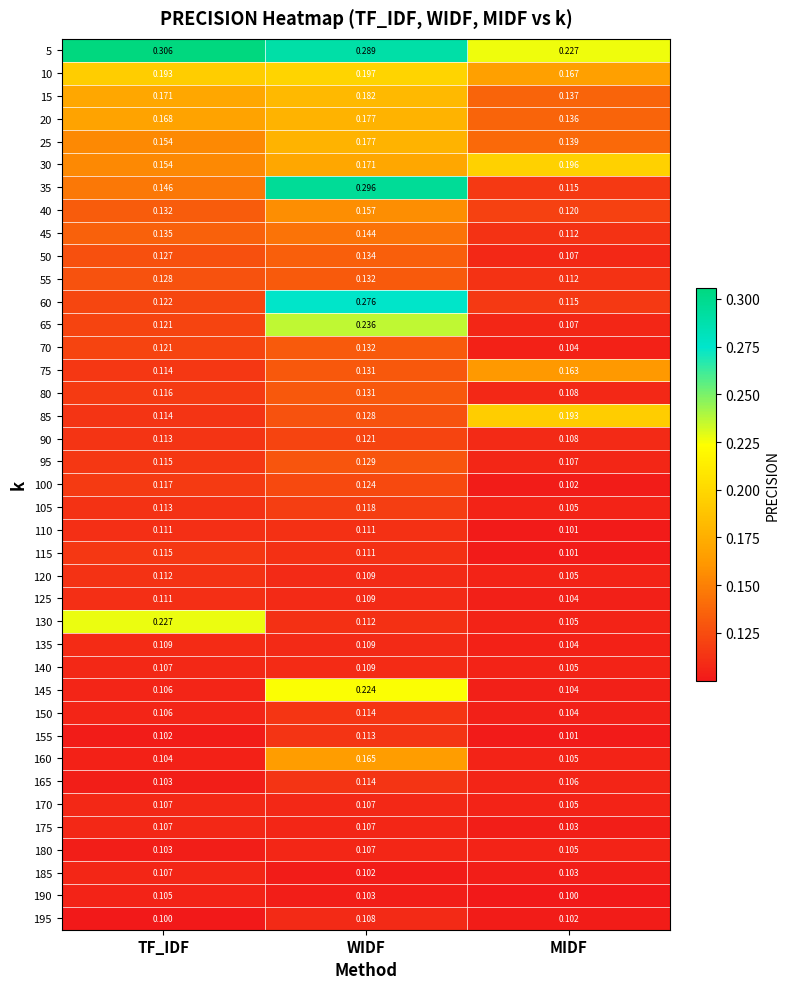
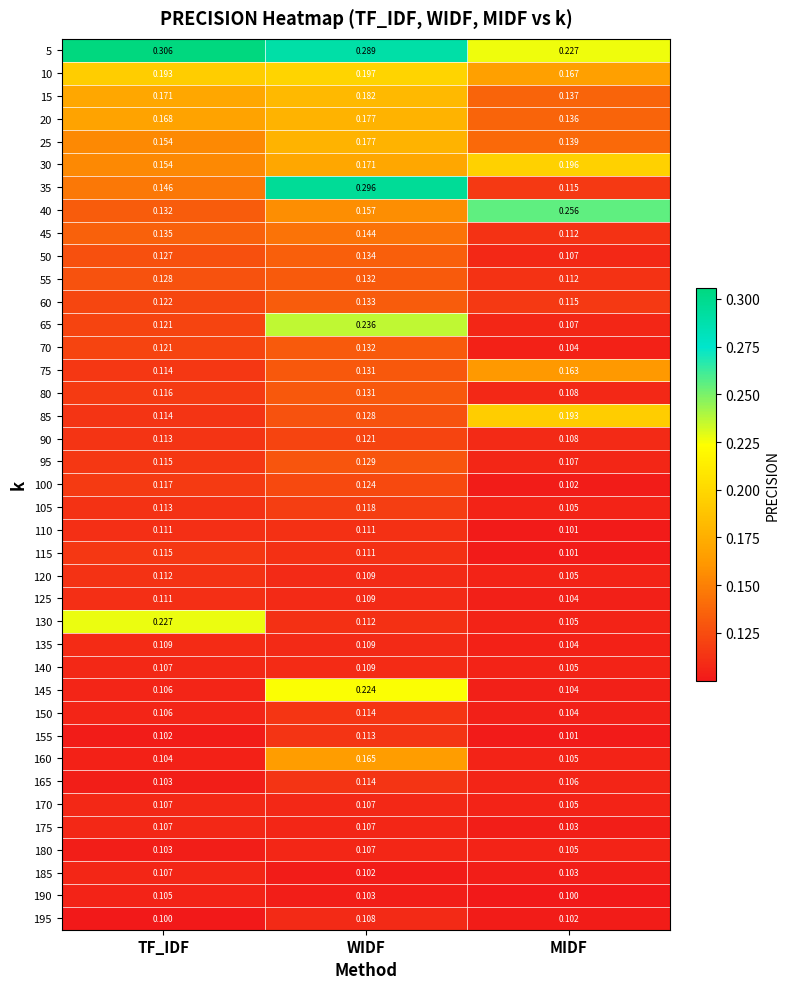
40, MIDF: 0.120 -> 0.256
60, WIDF: 0.276 -> 0.133
